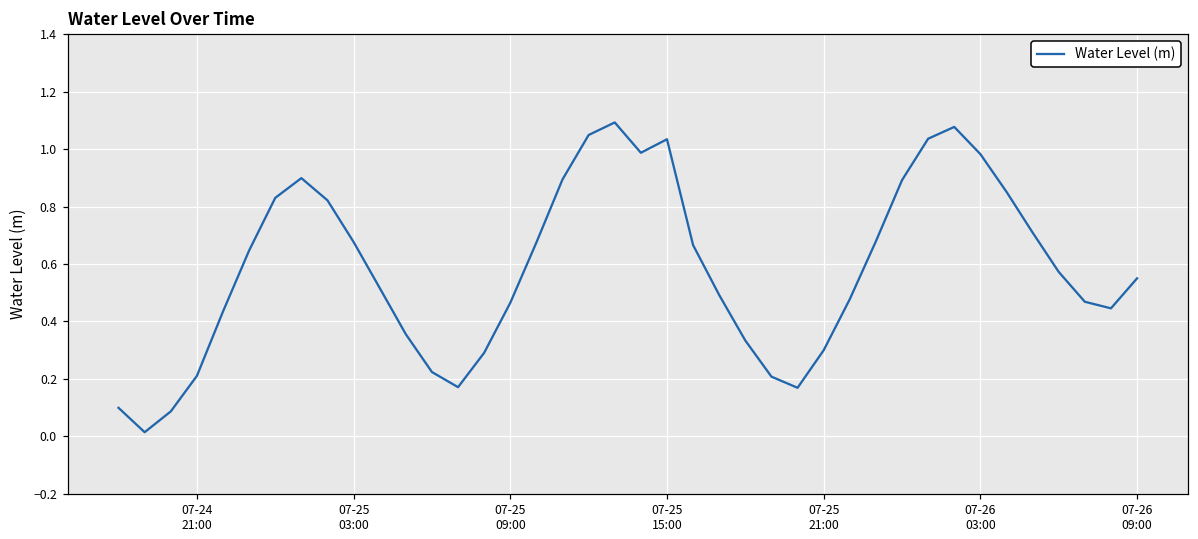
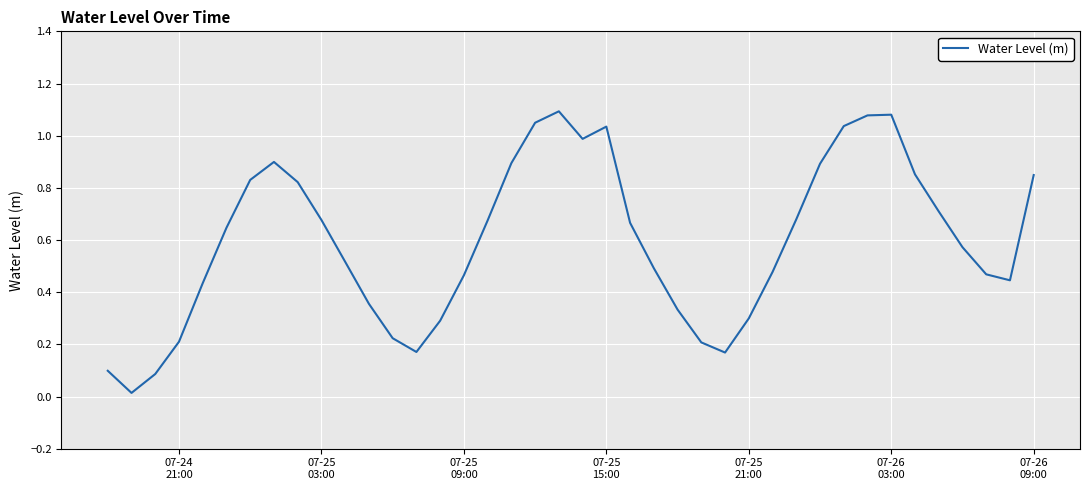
07-26 03:00: 0.98 -> 1.08
07-26 09:00: 0.55 -> 0.85
